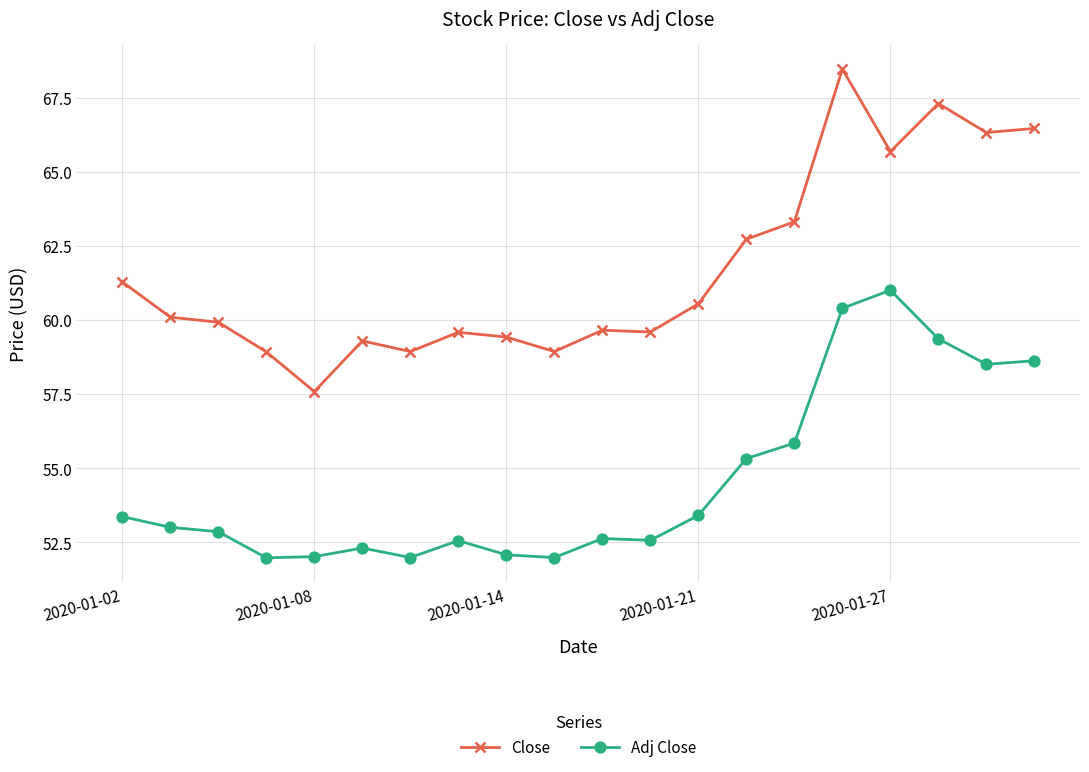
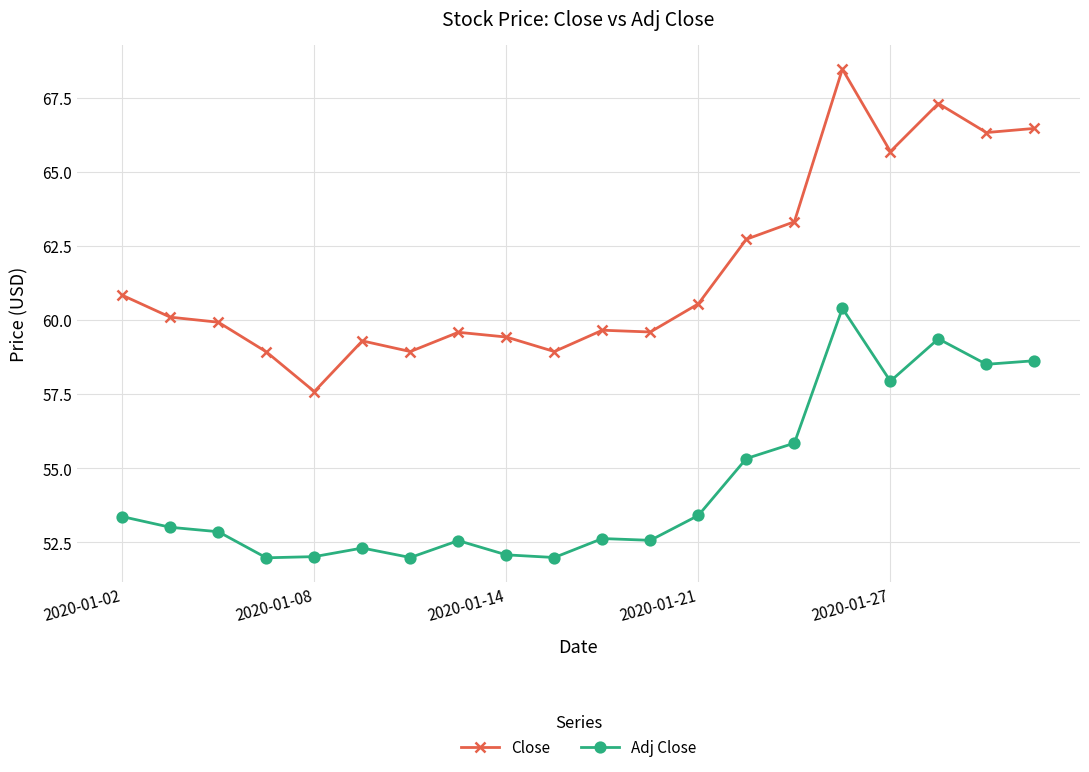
Close, 2020-01-02: 61.3 -> 60.8
Adj Close, 2020-01-27: 61.0 -> 57.9
